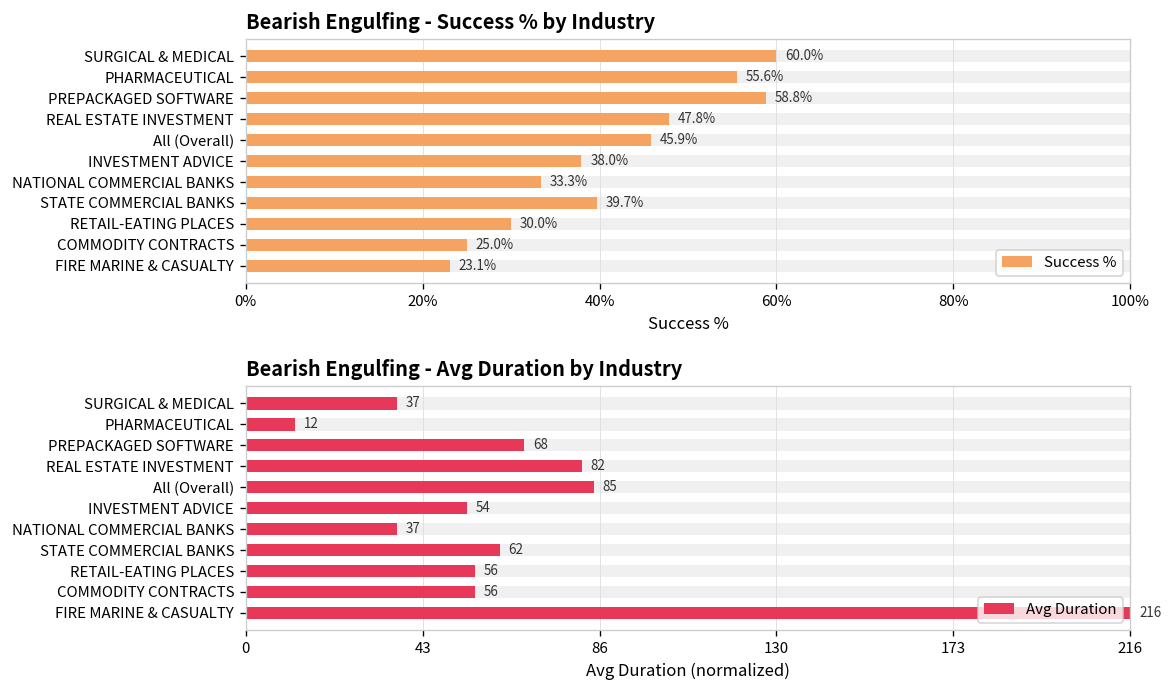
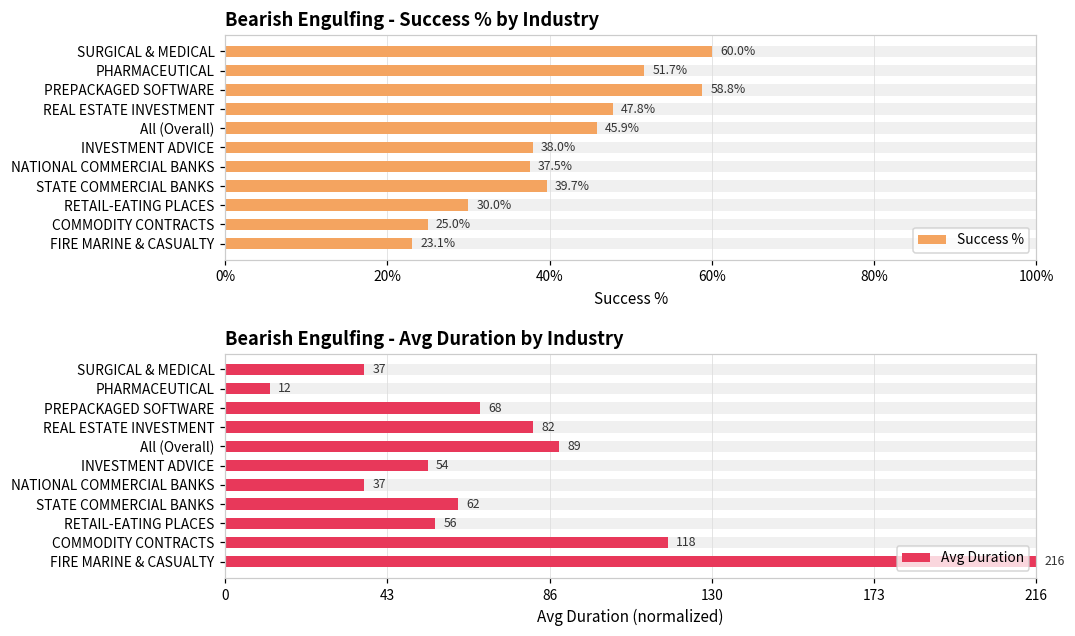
Bearish Engulfing - Success % by Industry, Success %, PHARMACEUTICAL: 55.6% -> 51.7%
Bearish Engulfing - Success % by Industry, Success %, NATIONAL COMMERCIAL BANKS: 33.3% -> 37.5%
Bearish Engulfing - Avg Duration by Industry, Avg Duration, All (Overall): 85 -> 89
Bearish Engulfing - Avg Duration by Industry, Avg Duration, COMMODITY CONTRACTS: 56 -> 118
